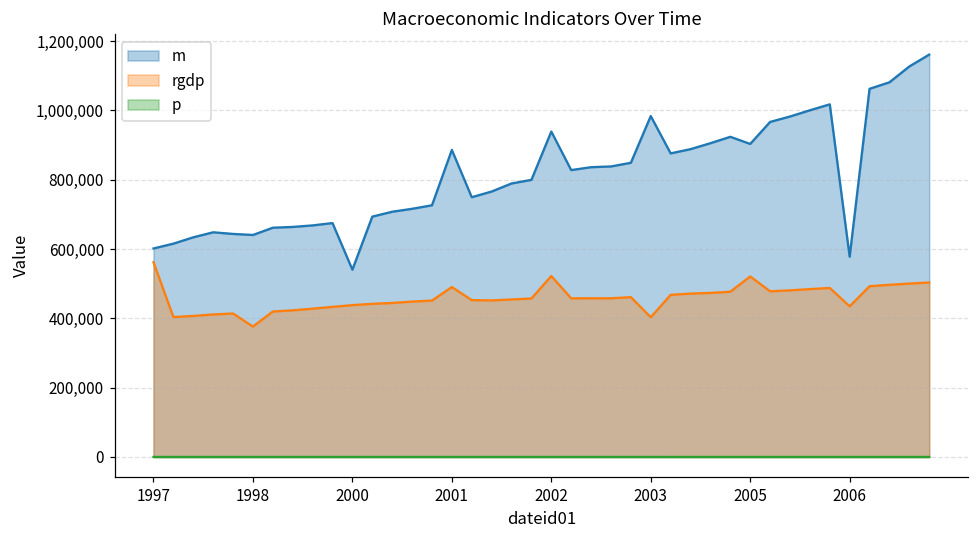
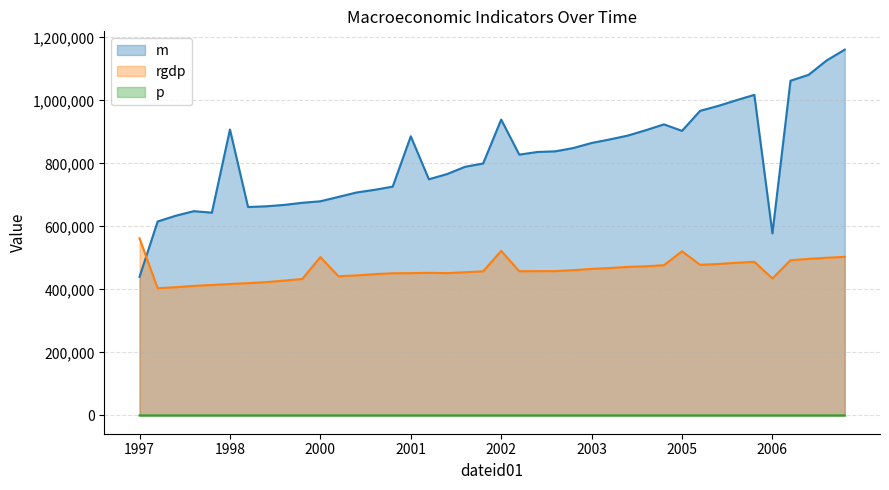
m, 1997: 600,000 -> 440,000
m, 1998: 640,000 -> 910,000
rgdp, 1998: 380,000 -> 420,000
m, 2000: 540,000 -> 680,000
rgdp, 2000: 440,000 -> 500,000
rgdp, 2001: 490,000 -> 450,000
m, 2003: 980,000 -> 860,000
rgdp, 2003: 400,000 -> 470,000
